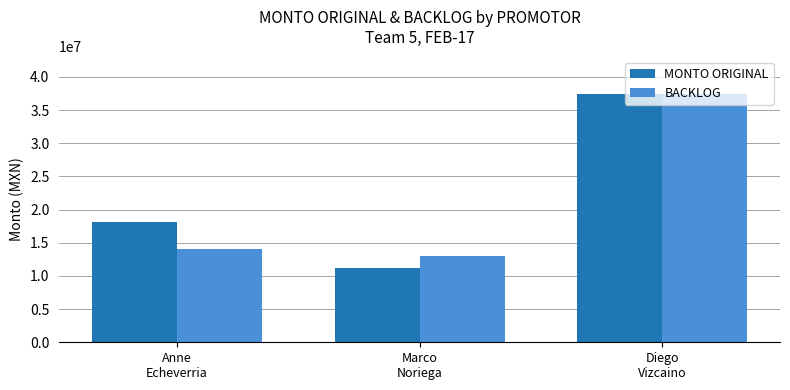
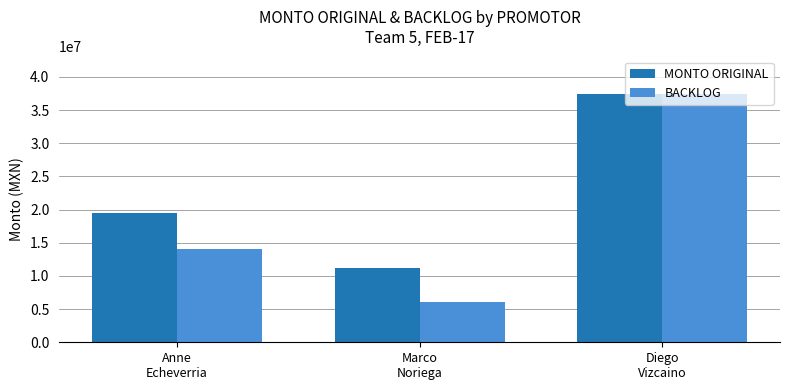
MONTO ORIGINAL, Anne Echeverria: 18000000 -> 20000000
BACKLOG, Marco Noriega: 13000000 -> 6000000
